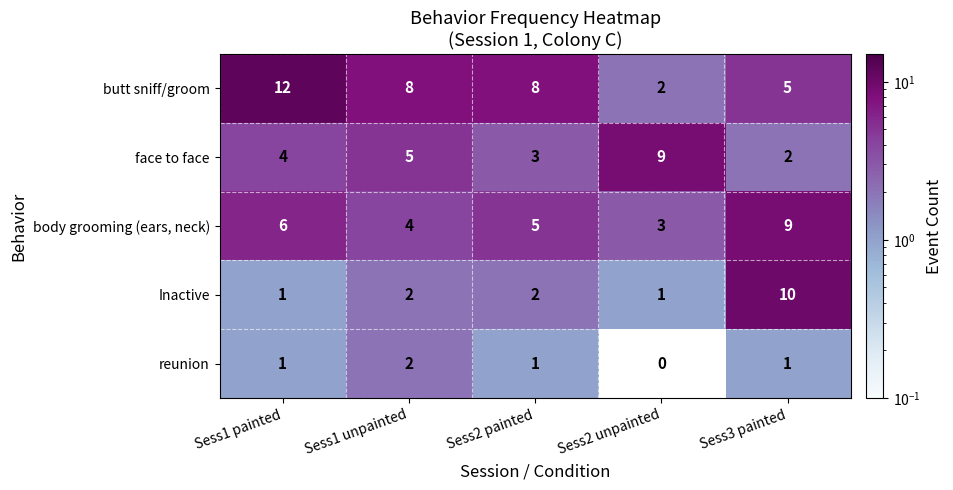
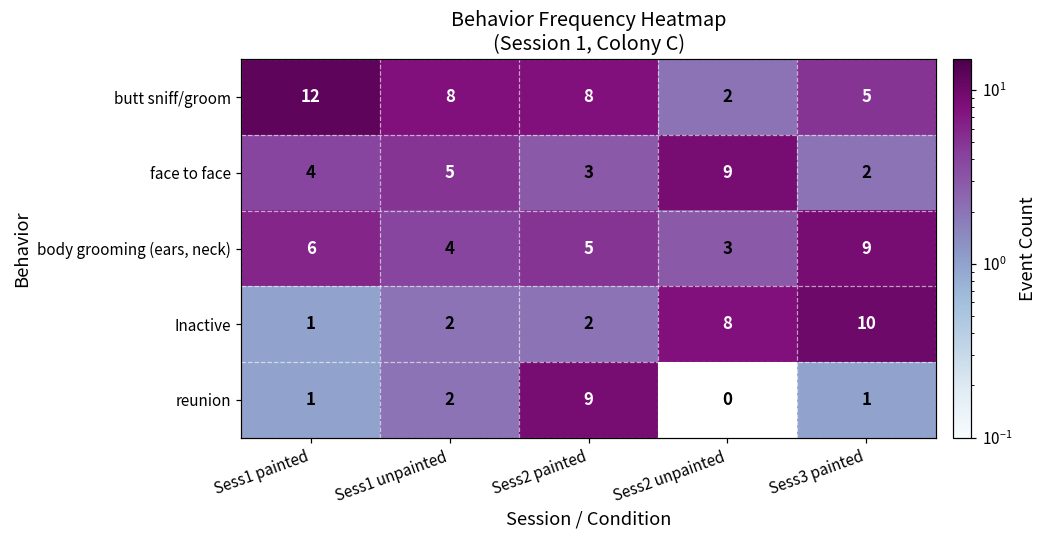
Inactive, Sess2 unpainted: 1 -> 8
reunion, Sess2 painted: 1 -> 9
